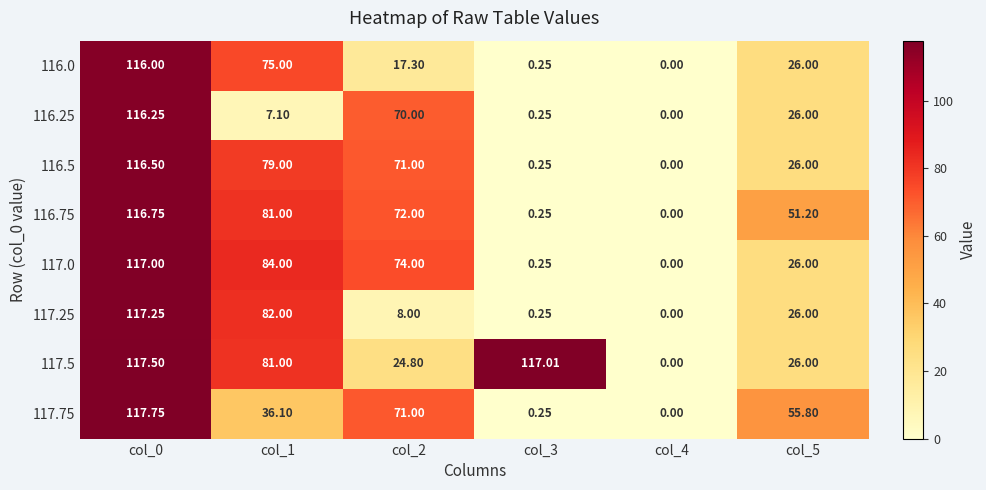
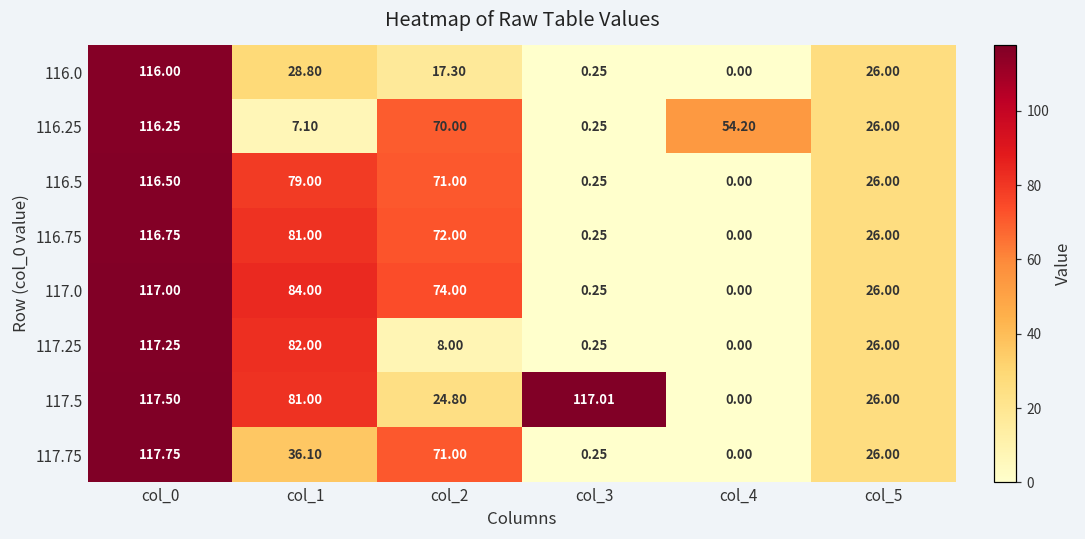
116.0, col_1: 75.00 -> 28.80
116.25, col_4: 0.00 -> 54.20
116.75, col_5: 51.20 -> 26.00
117.75, col_5: 55.80 -> 26.00
